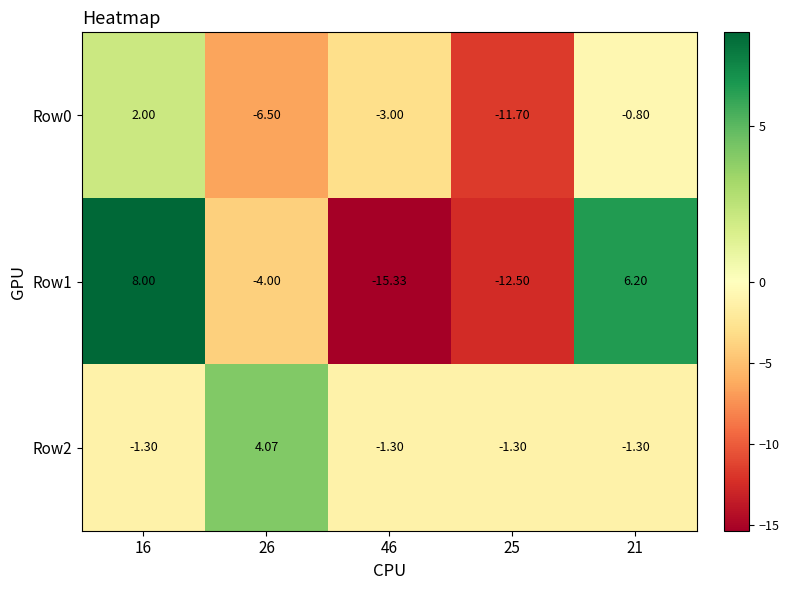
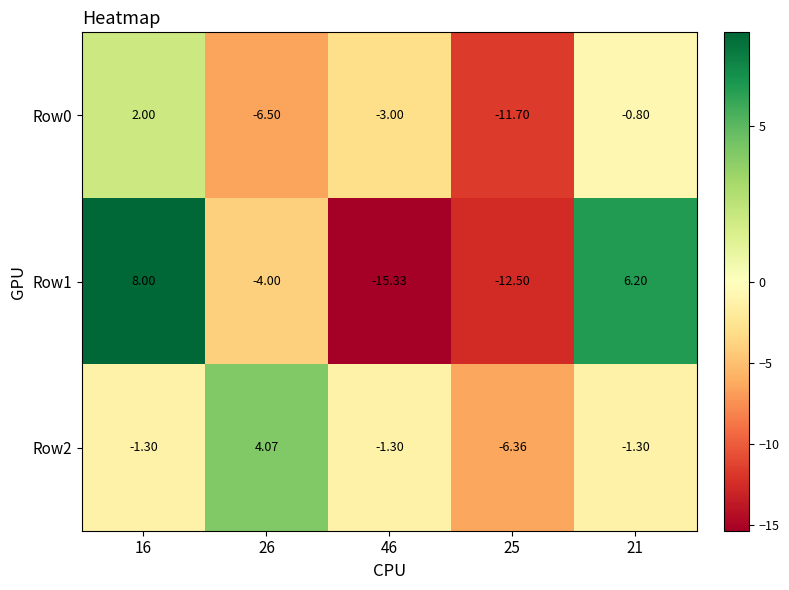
Row2, 25: -1.30 -> -6.36
